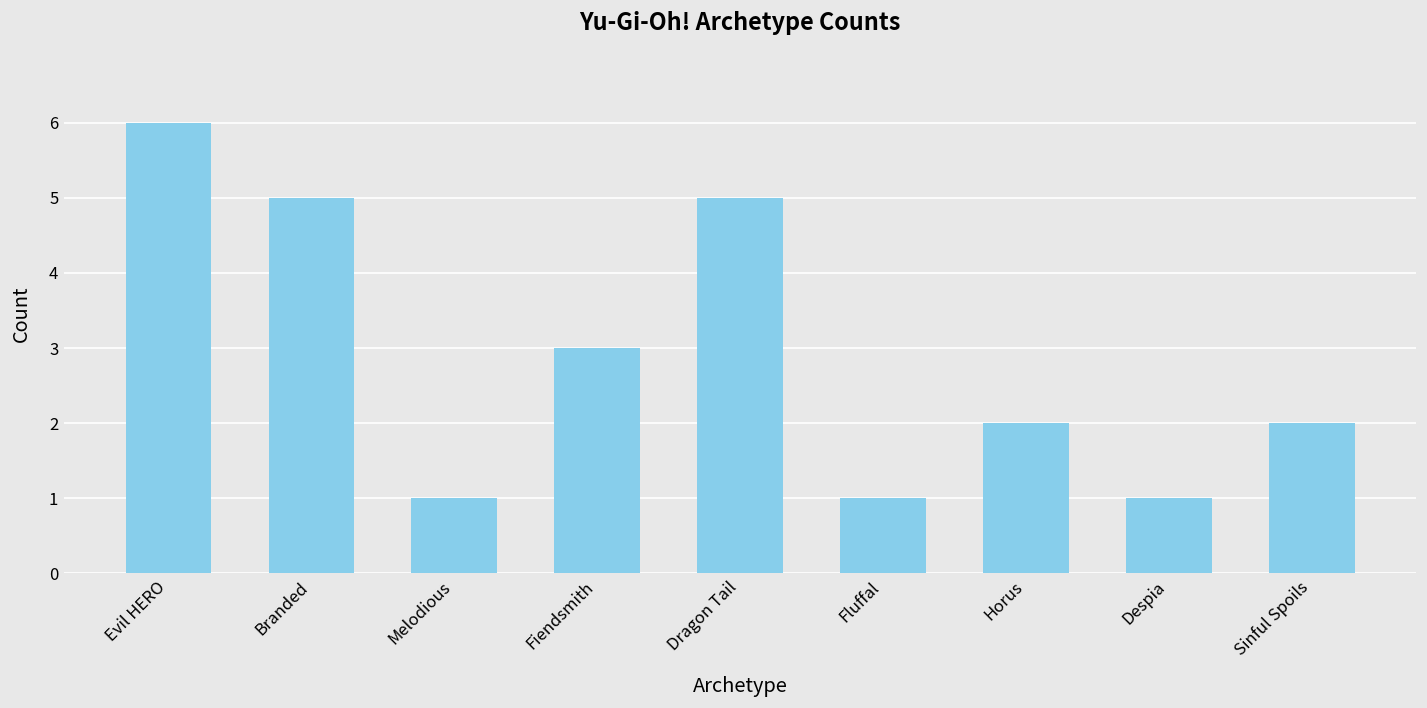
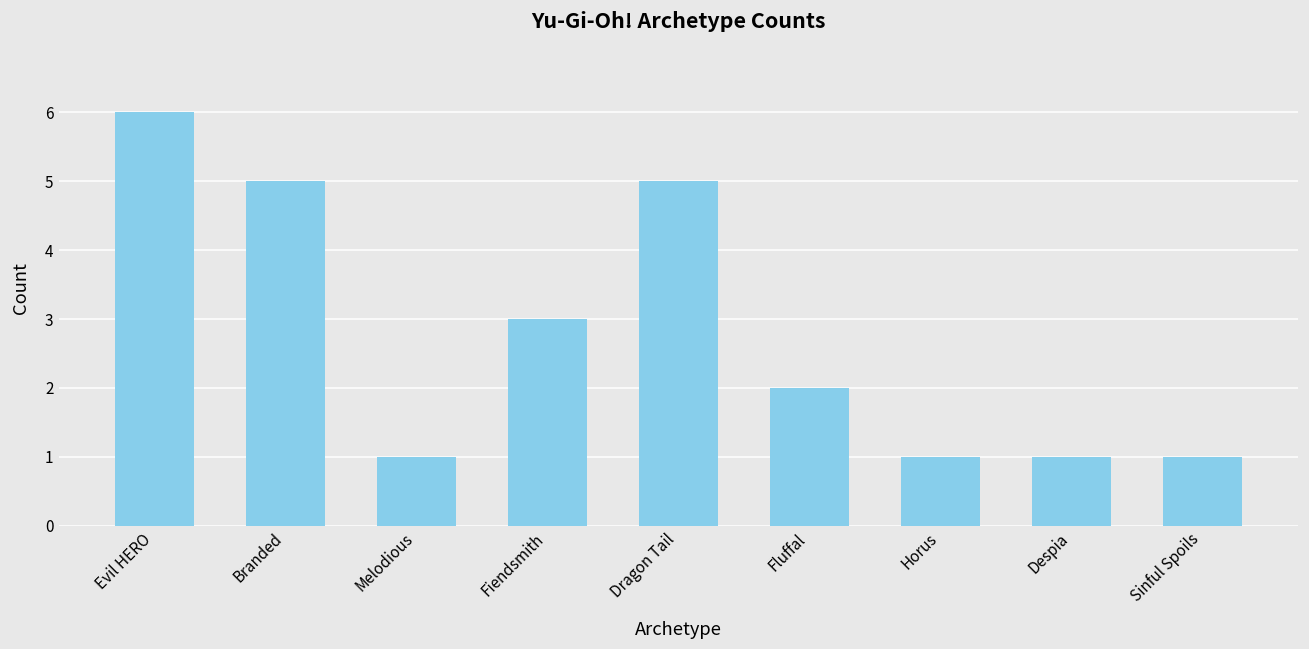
Fluffal: 1 -> 2
Horus: 2 -> 1
Sinful Spoils: 2 -> 1
